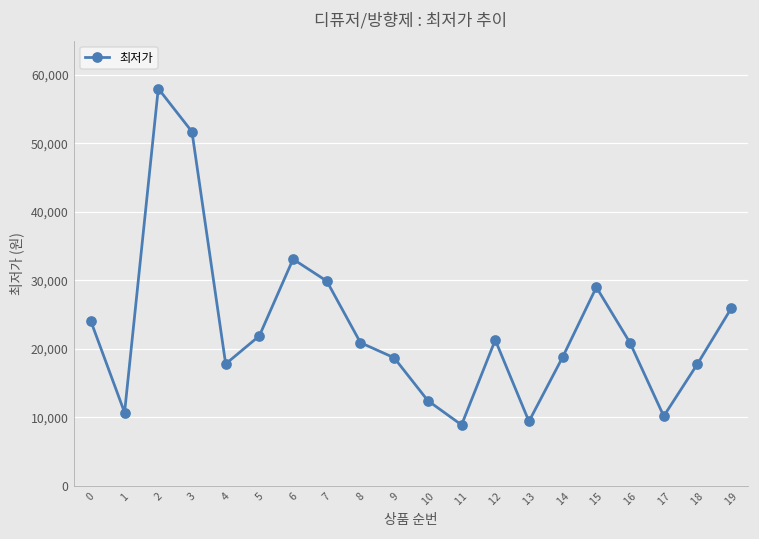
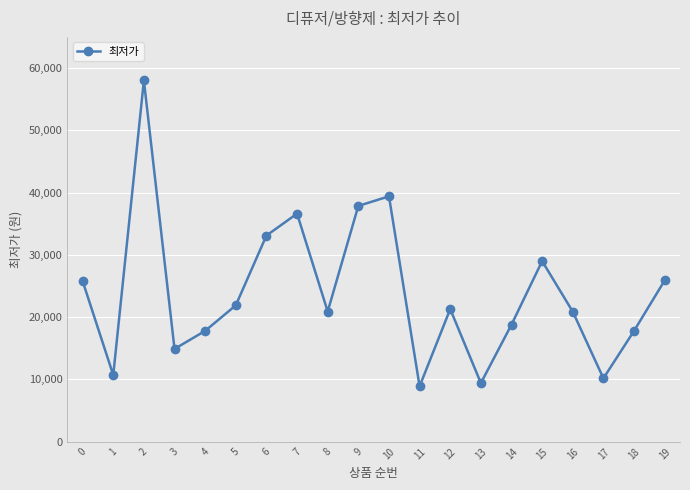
0: 24,000 -> 26,000
3: 52,000 -> 15,000
7: 30,000 -> 37,000
9: 19,000 -> 38,000
10: 12,000 -> 39,000
